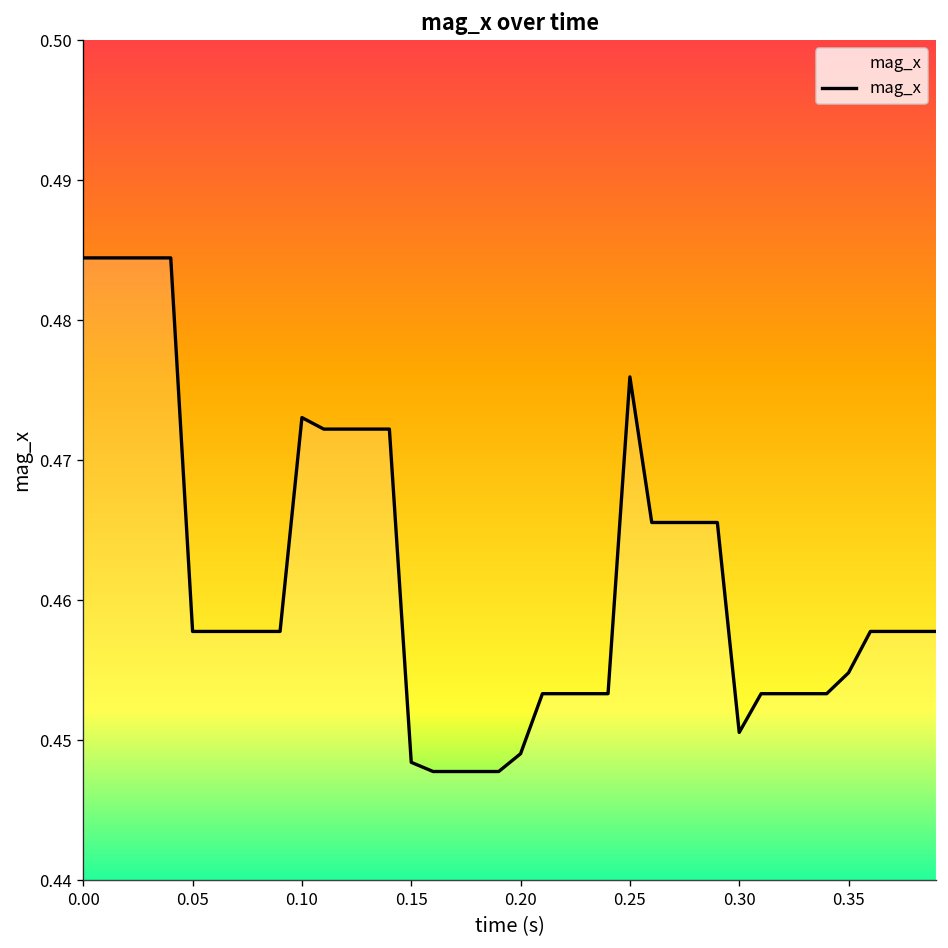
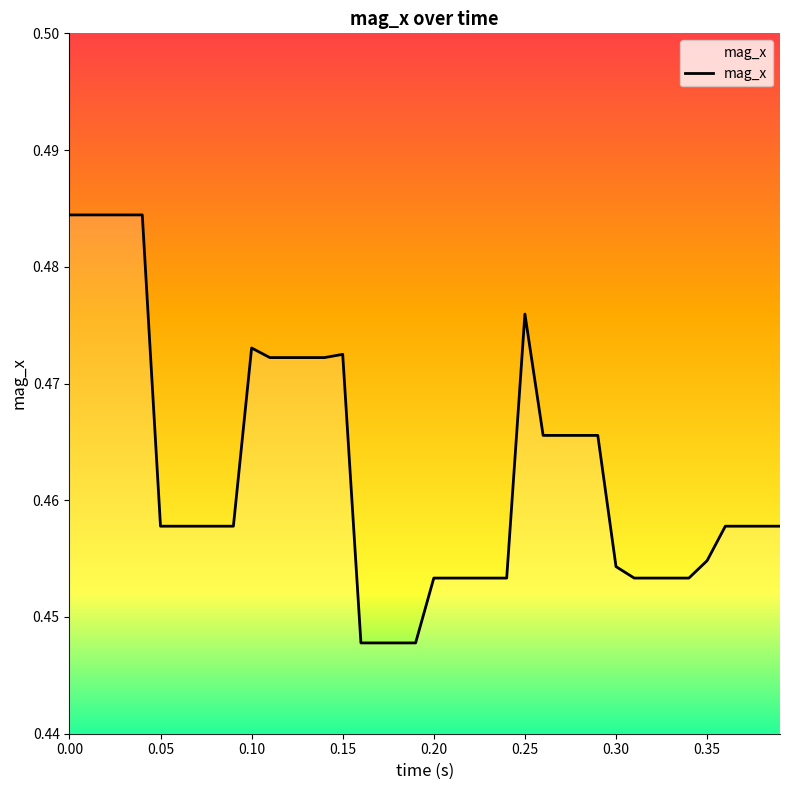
0.15: 0.4484 -> 0.4725
0.20: 0.4490 -> 0.4533
0.30: 0.4506 -> 0.4543
